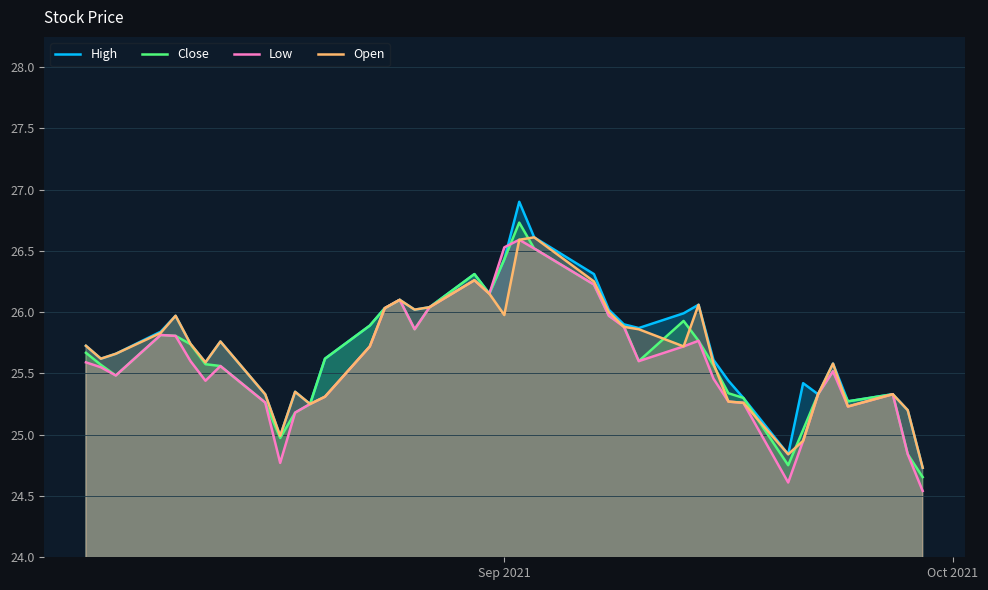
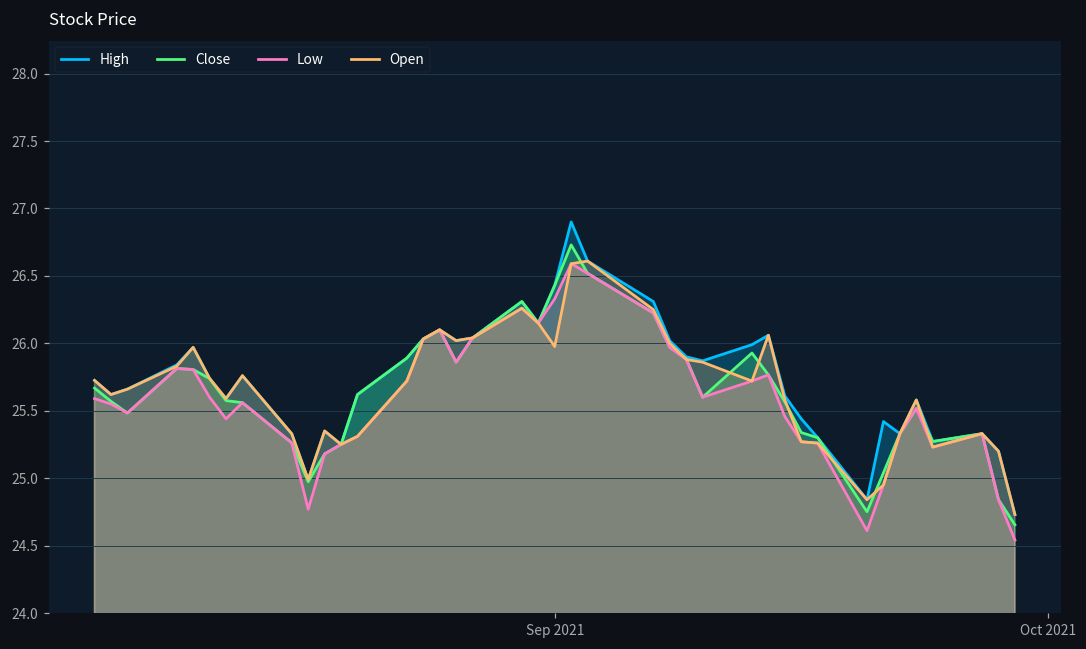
Low, Sep 2021: 26.53 -> 26.33
